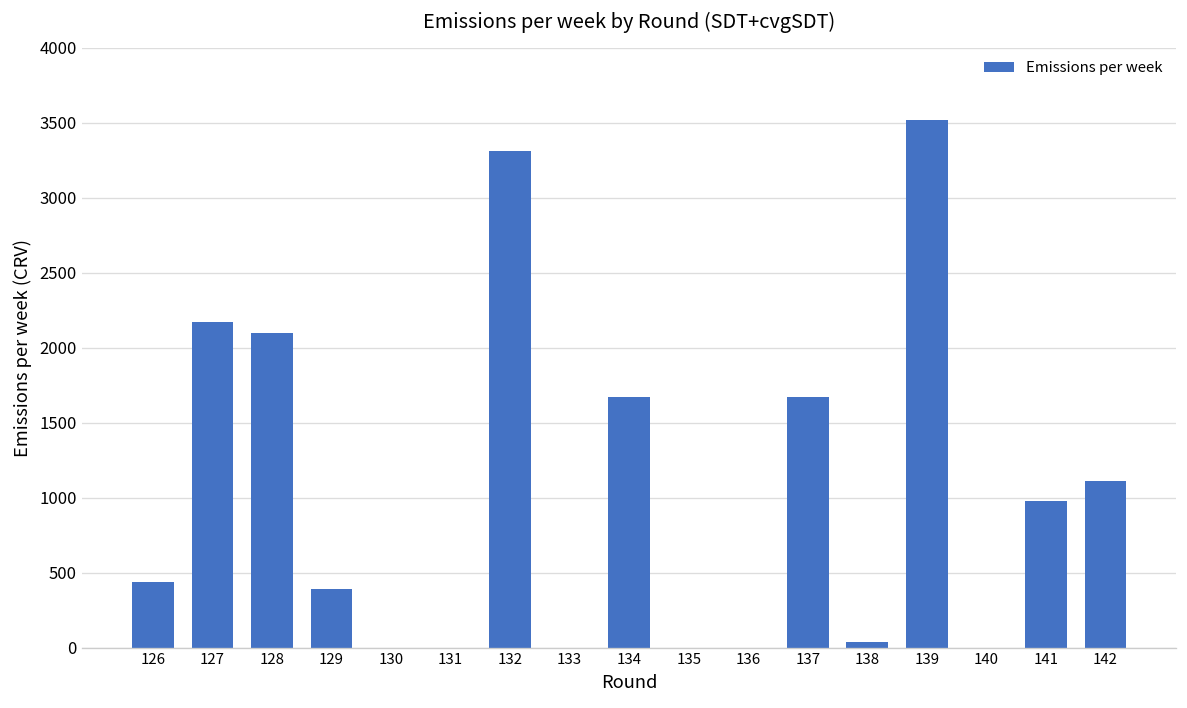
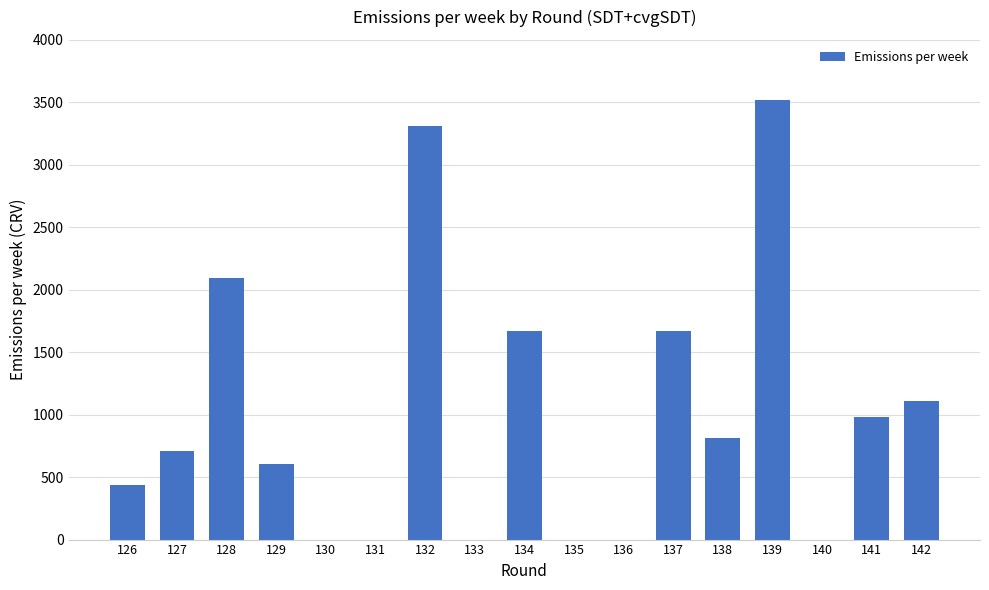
127: 2170 -> 710
129: 390 -> 610
138: 30 -> 810
